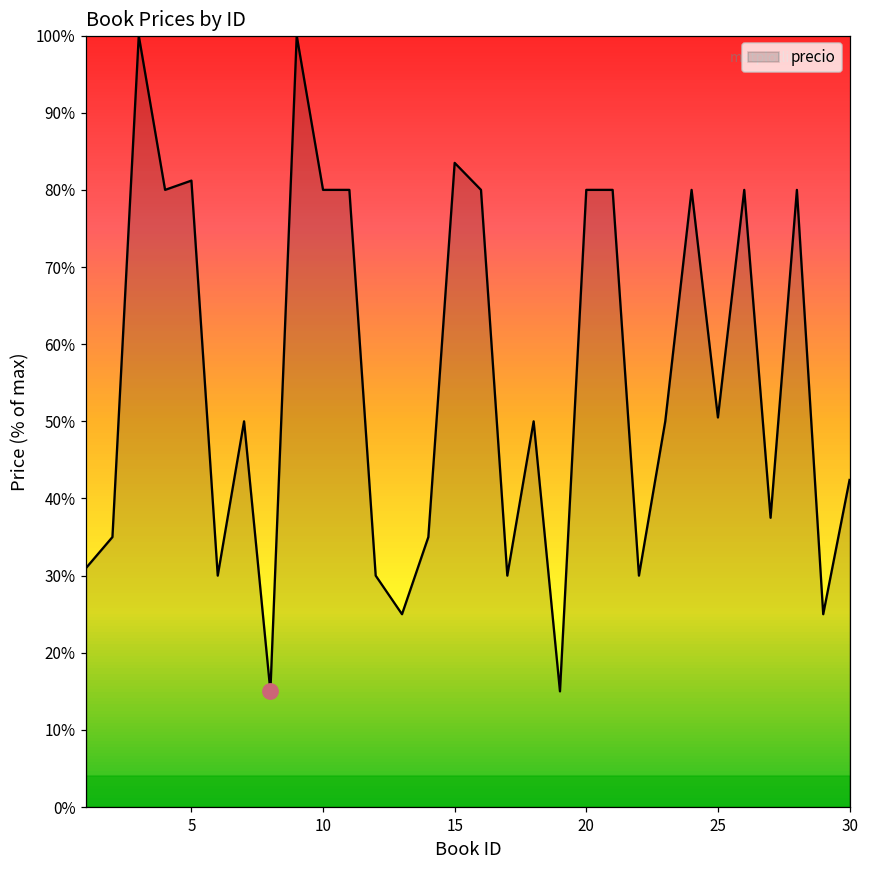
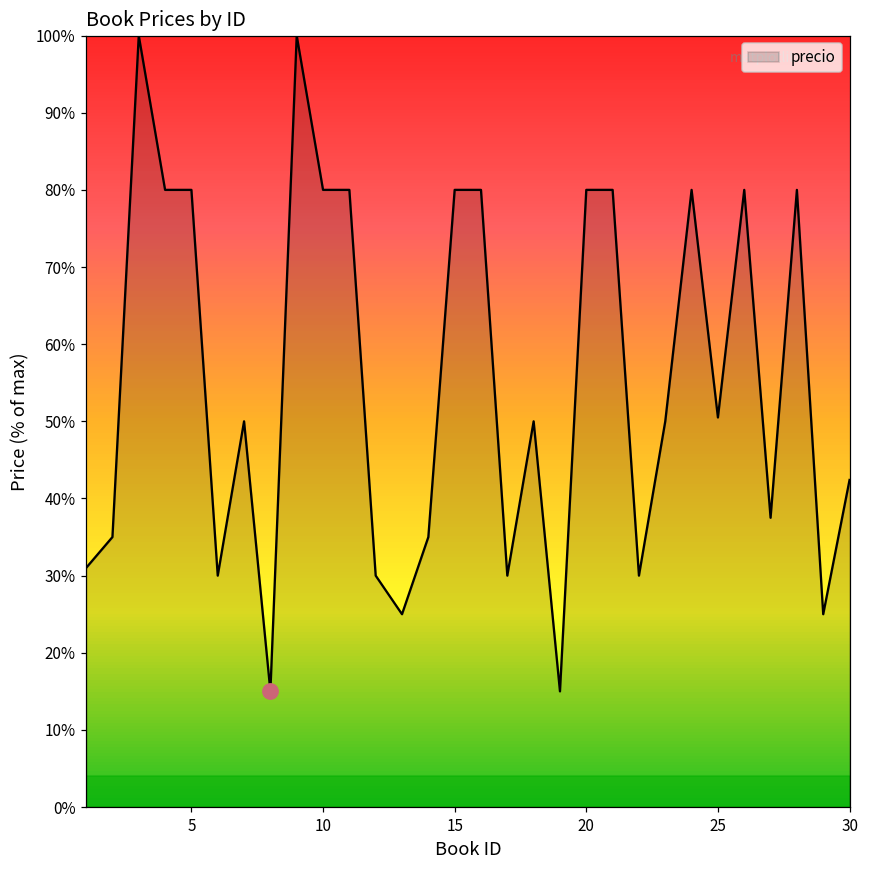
precio, 5: 81% -> 80%
precio, 15: 84% -> 80%
